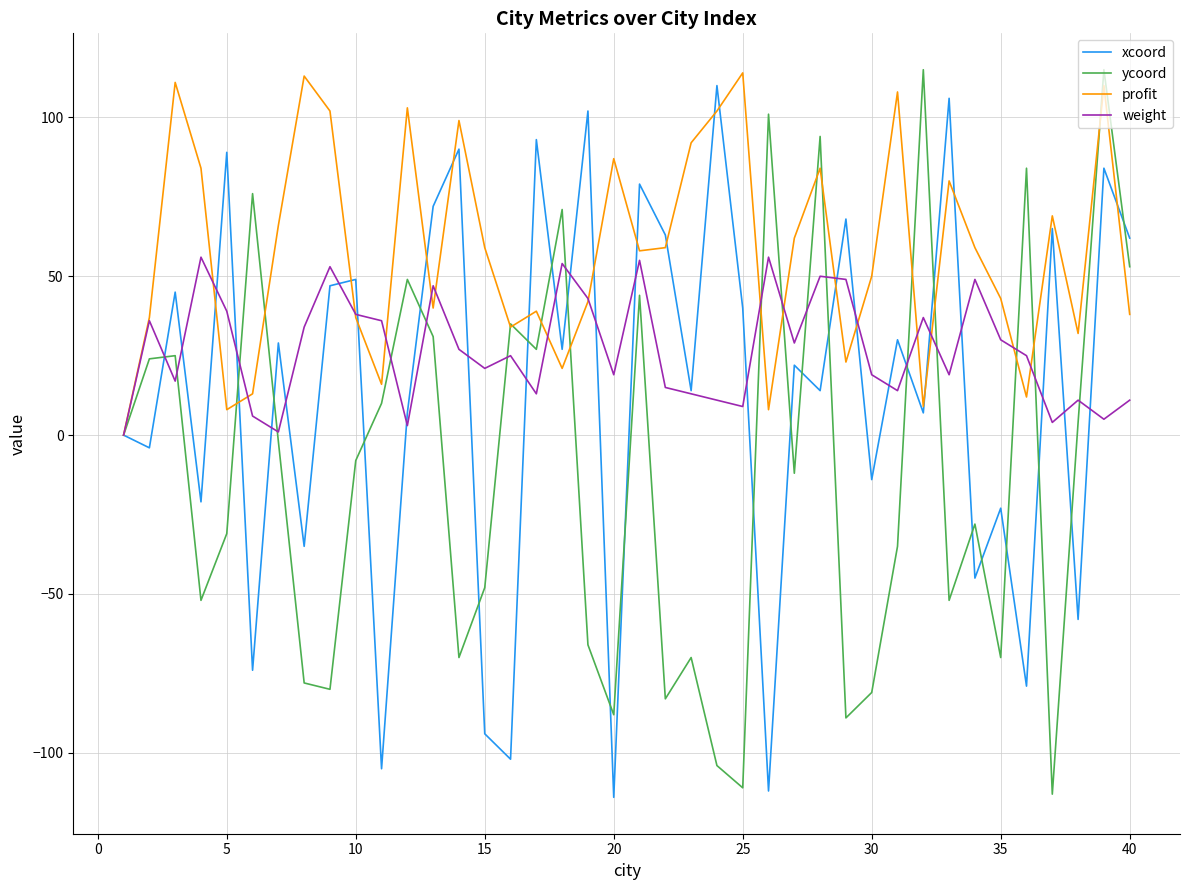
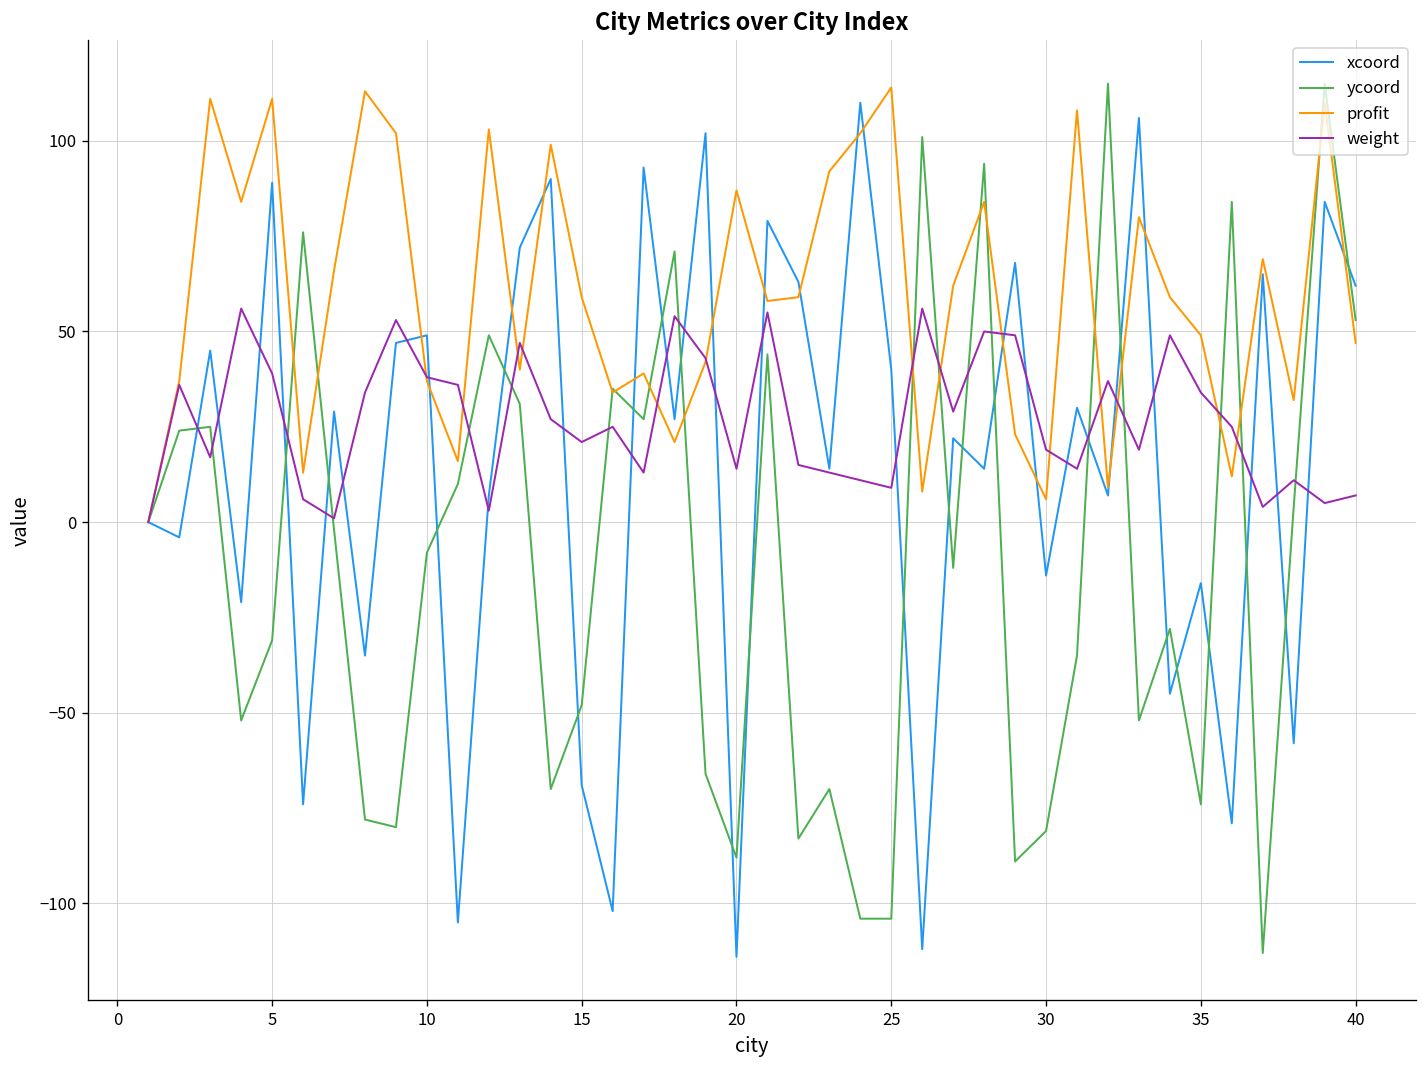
profit, 5: 8 -> 111
xcoord, 15: -94 -> -69
weight, 20: 19 -> 14
ycoord, 25: -111 -> -104
profit, 30: 50 -> 6
xcoord, 35: -23 -> -16
ycoord, 35: -70 -> -74
profit, 35: 43 -> 49
weight, 35: 30 -> 34
profit, 40: 38 -> 47
weight, 40: 11 -> 7
